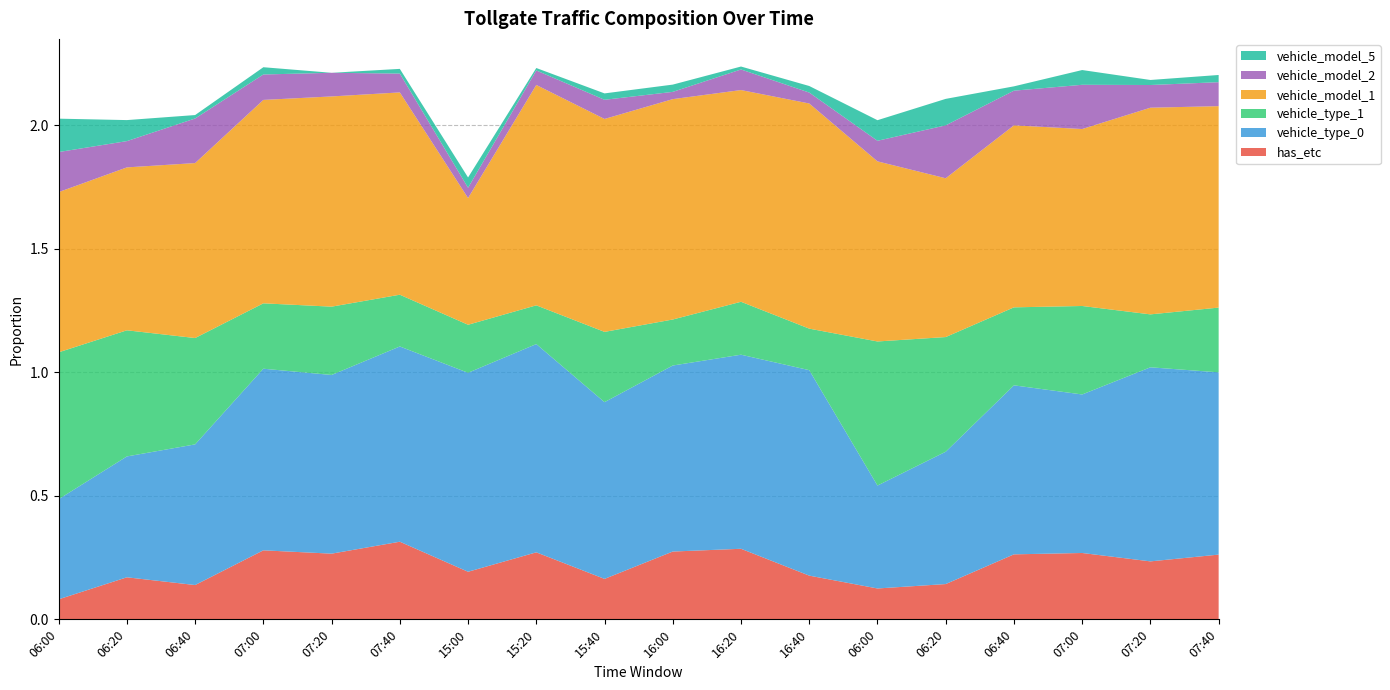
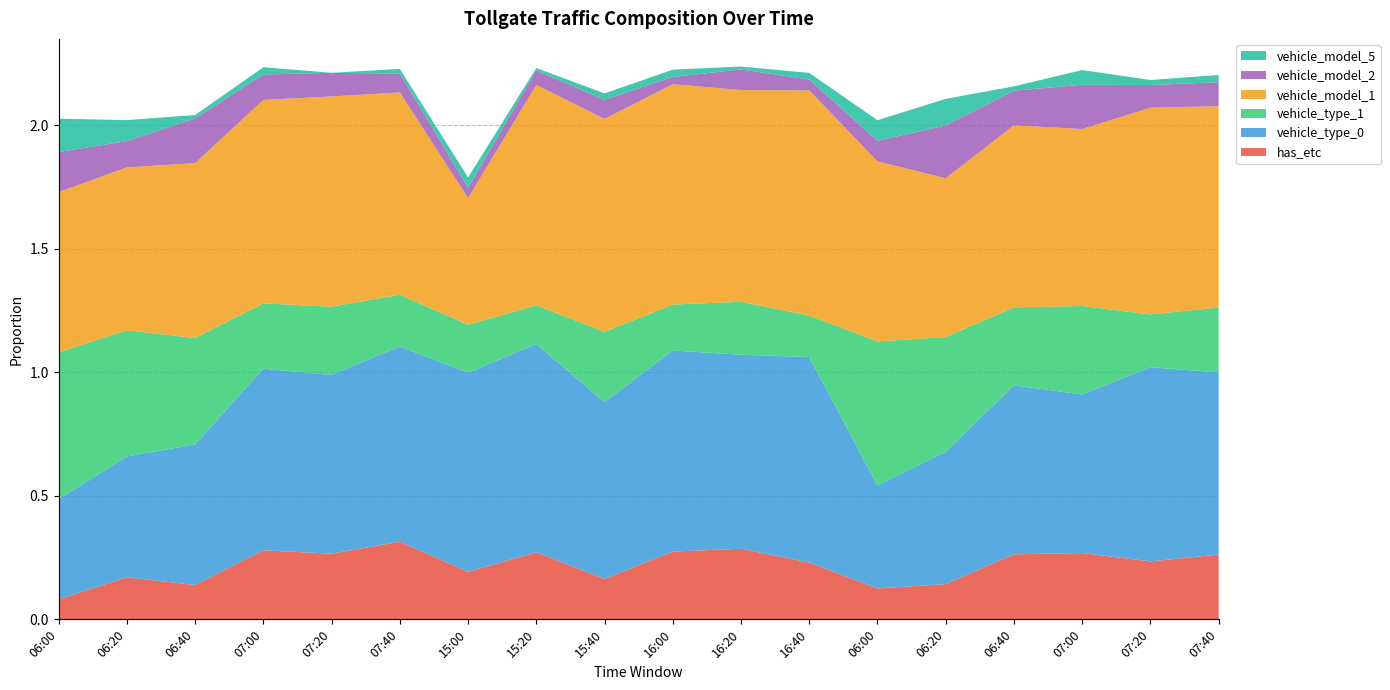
vehicle_type_0, 16:00: 0.75 -> 0.81
has_etc, 16:40: 0.18 -> 0.23
